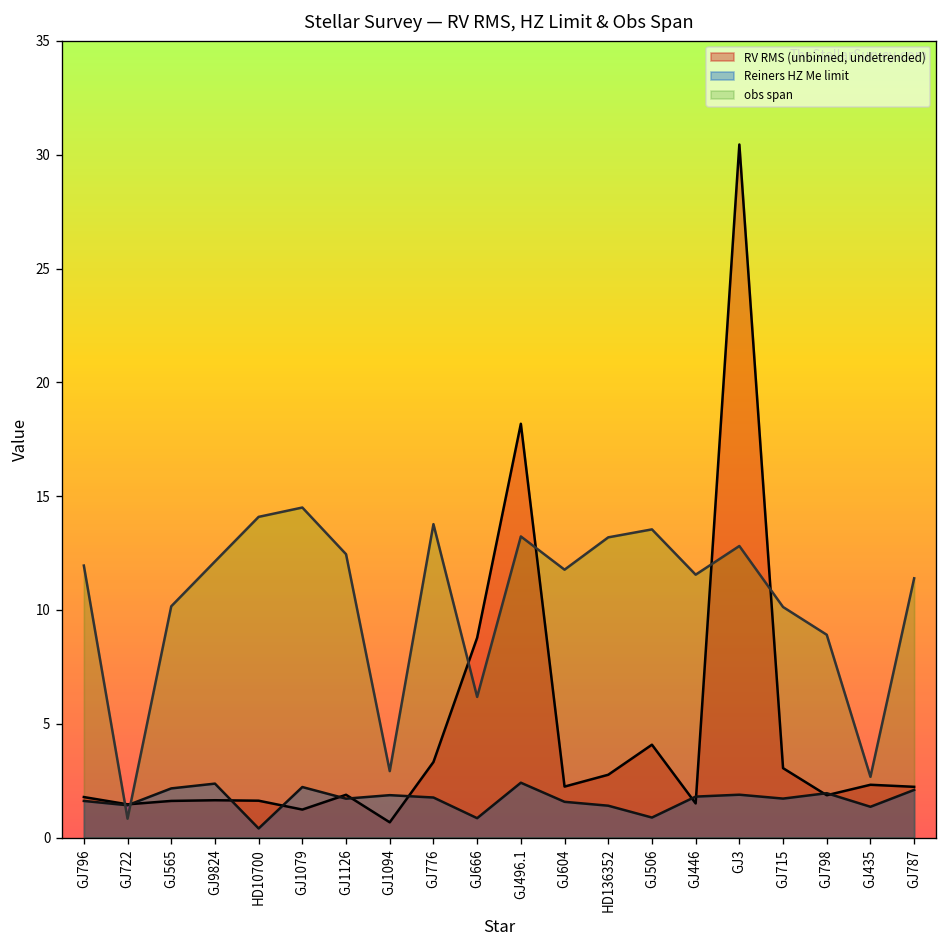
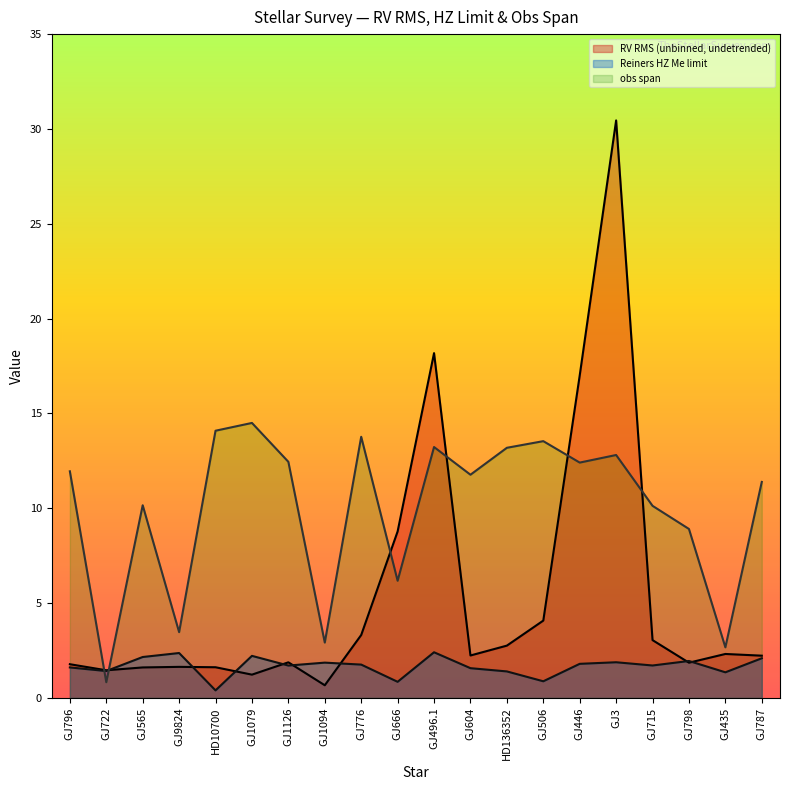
obs span, GJ9824: 12.1 -> 3.5
RV RMS (unbinned, undetrended), GJ446: 1.5 -> 17.0
obs span, GJ446: 11.6 -> 12.4
